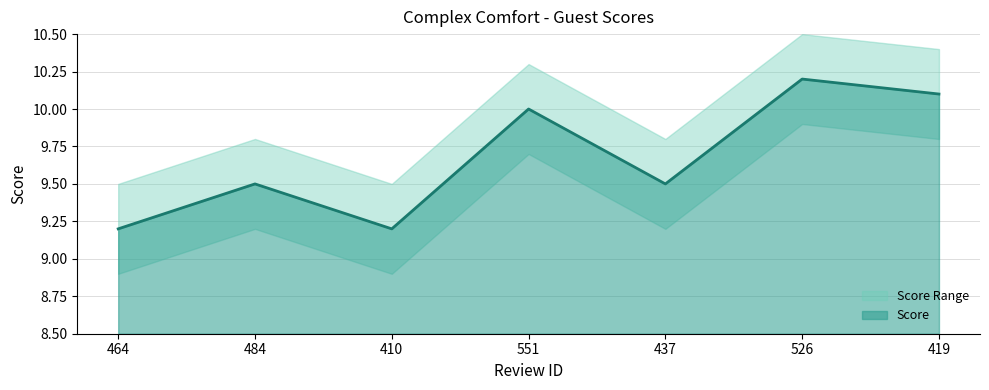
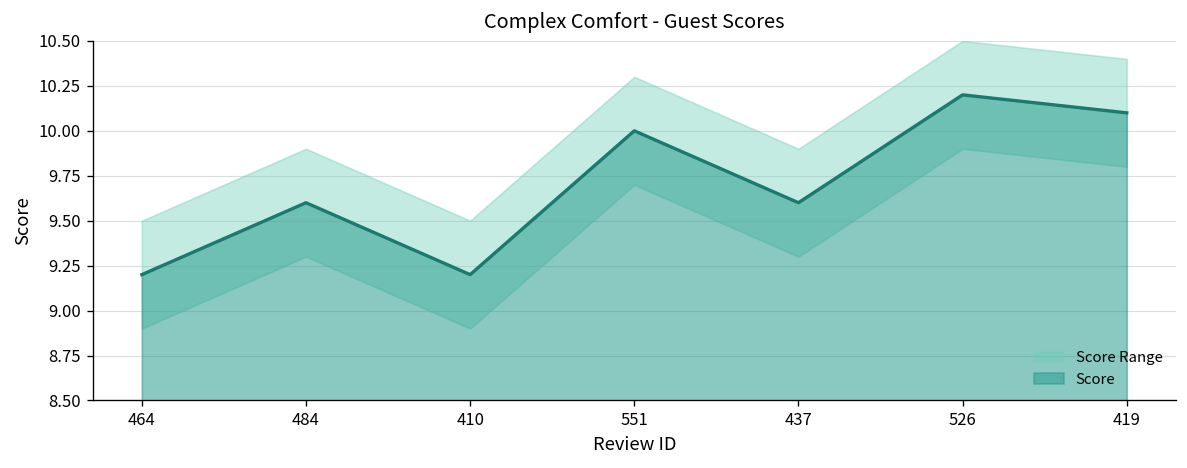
Score, 484: 9.5 -> 9.6
Score, 437: 9.5 -> 9.6
